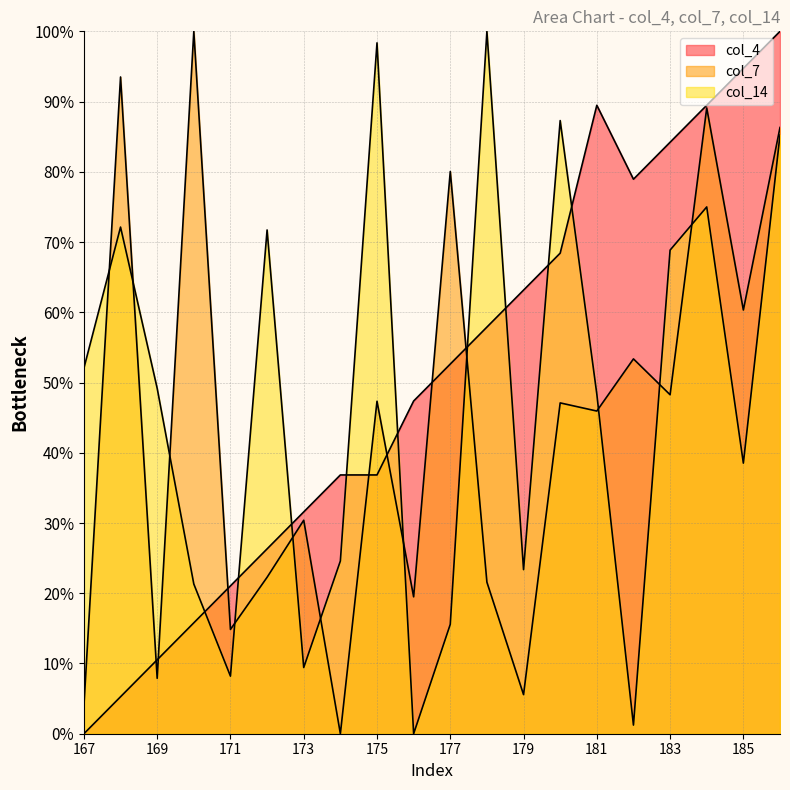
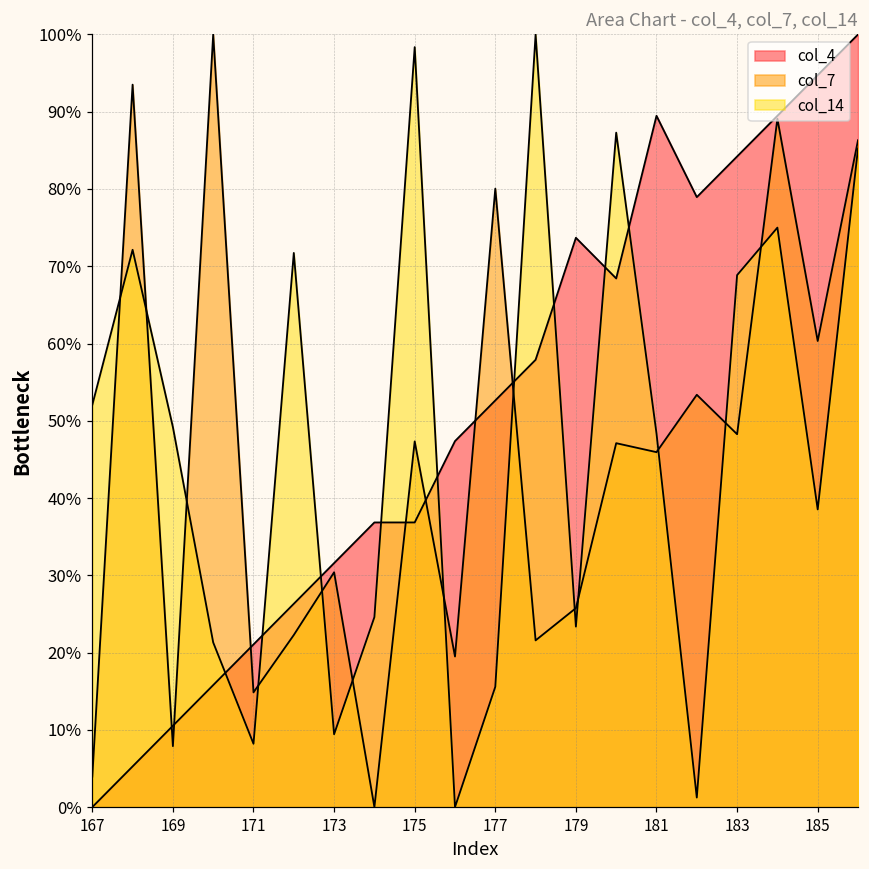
col_4, 179: 63% -> 74%
col_7, 179: 6% -> 26%
